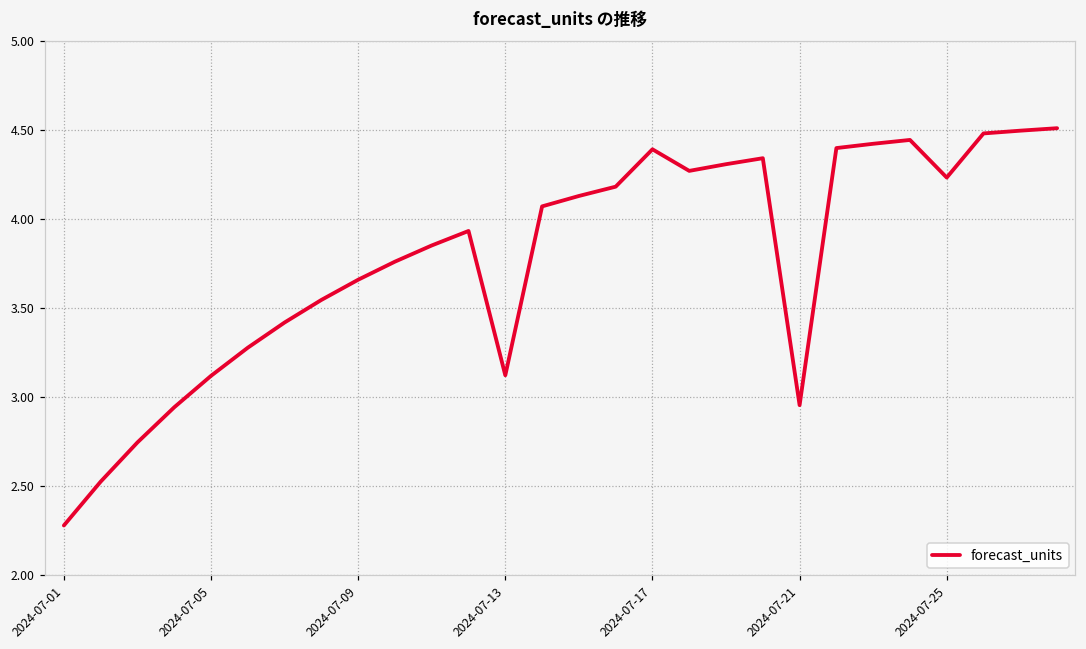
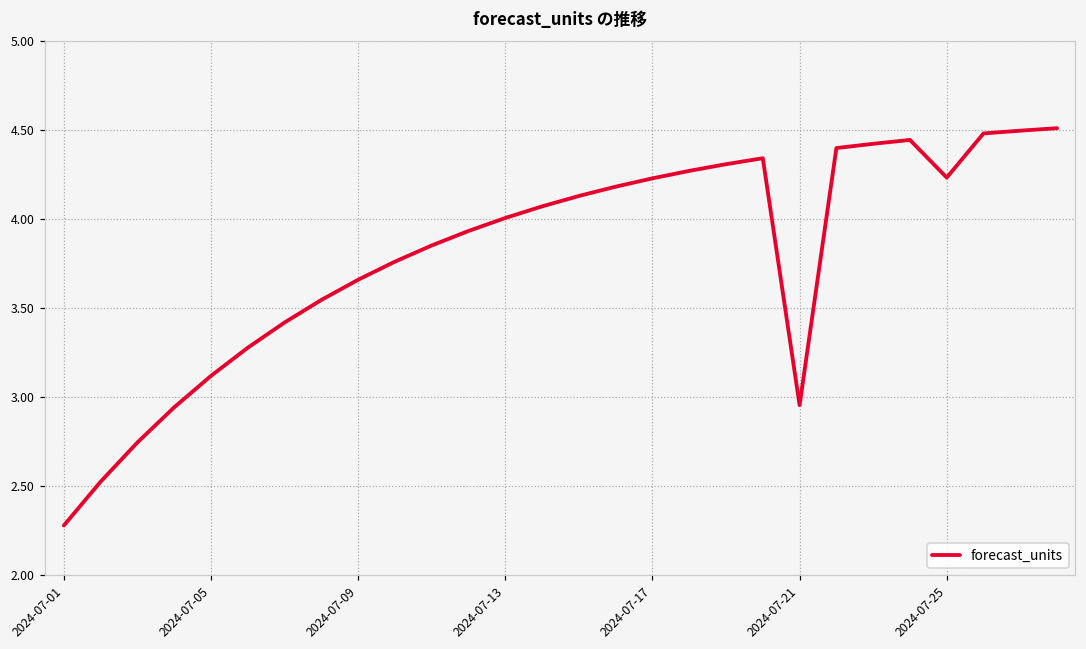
2024-07-13: 3.12 -> 4.00
2024-07-17: 4.39 -> 4.23
